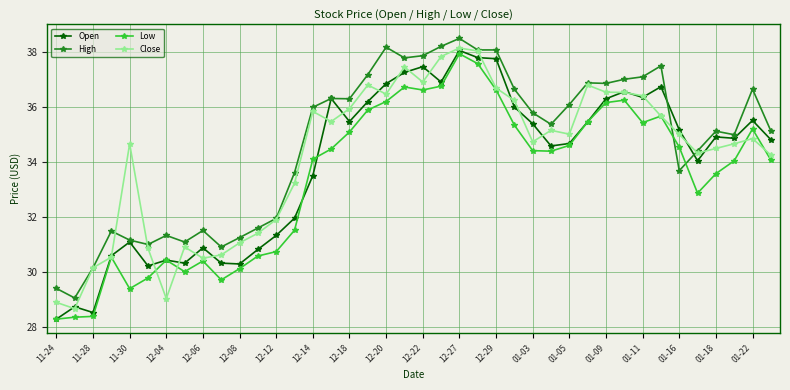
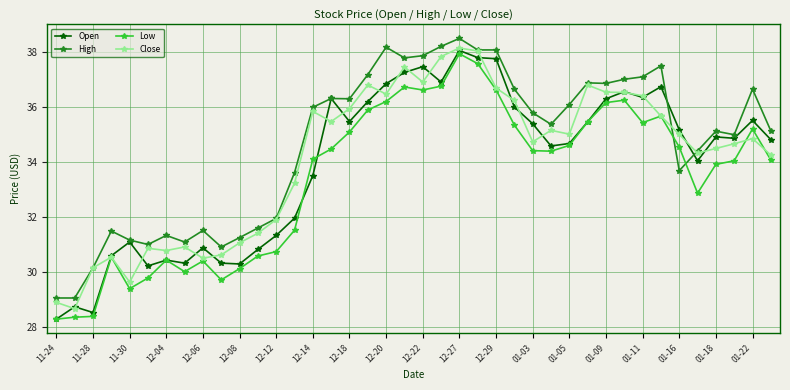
High, 11-24: 29.4 -> 29.0
Close, 11-30: 34.7 -> 29.6
Close, 12-04: 29.0 -> 30.8
Low, 01-18: 33.6 -> 33.9
